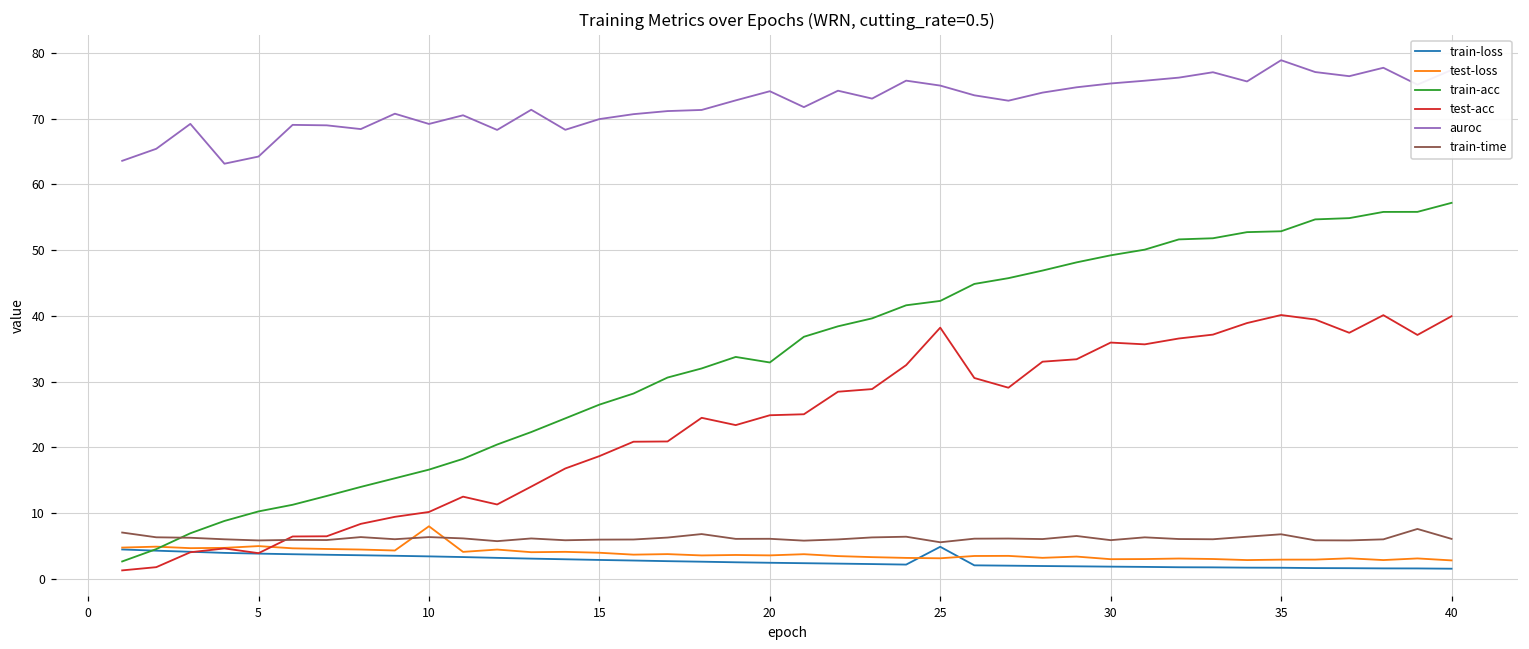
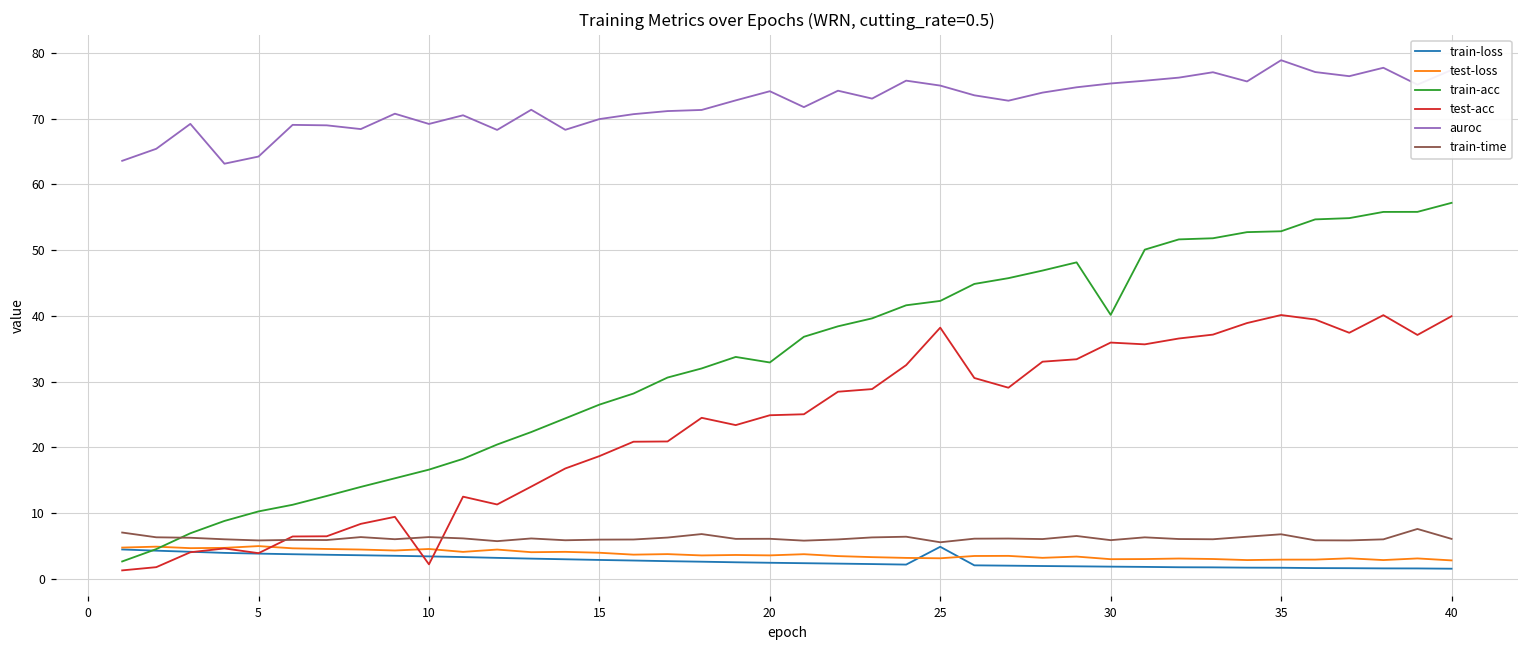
test-loss, 10: 8 -> 5
test-acc, 10: 10 -> 2
train-acc, 30: 49 -> 40
